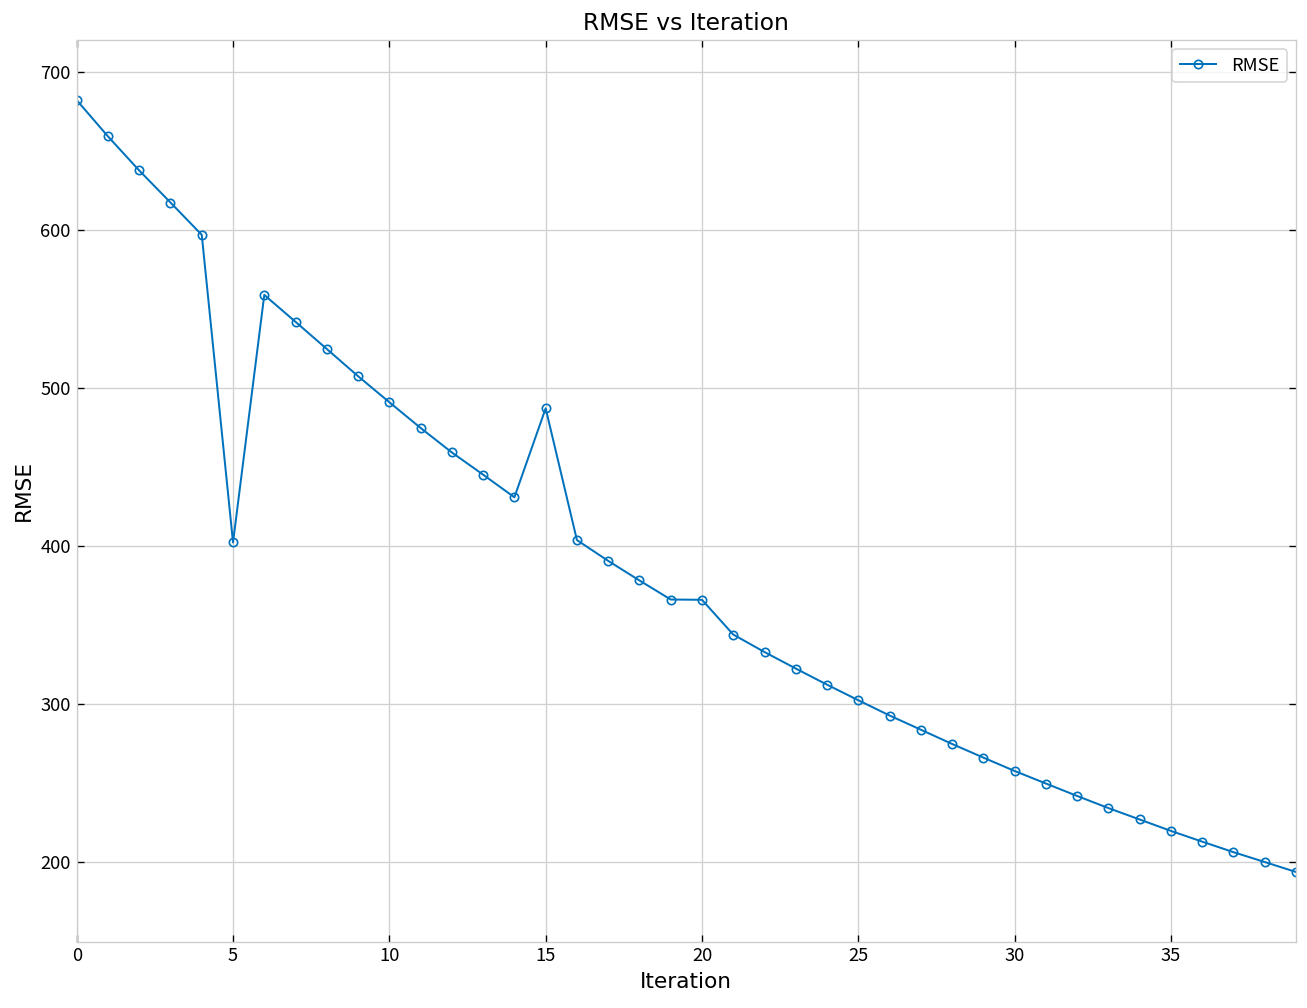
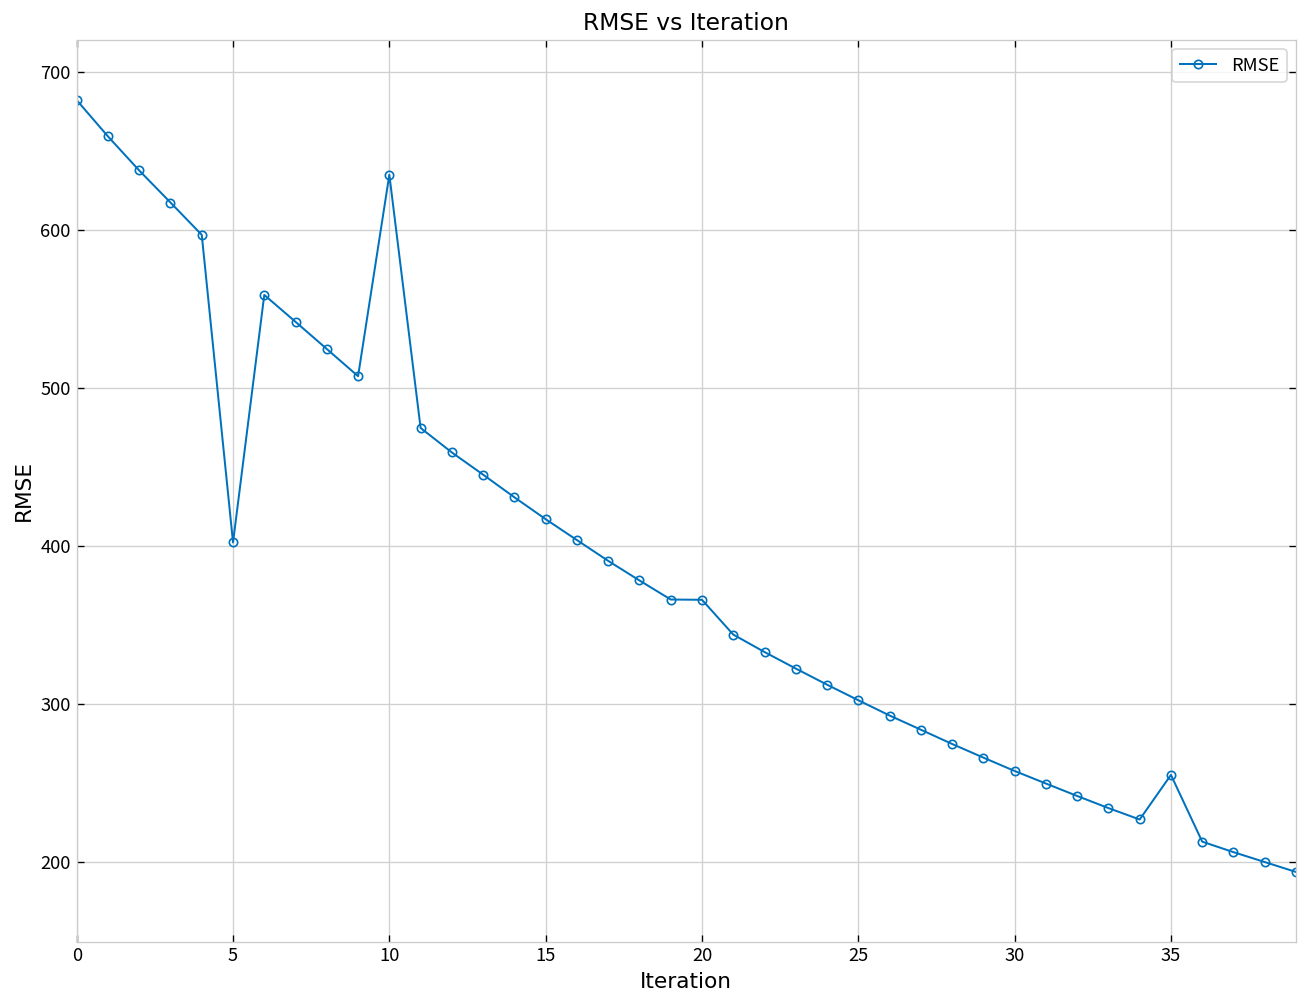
10: 491 -> 635
15: 487 -> 417
35: 220 -> 255
